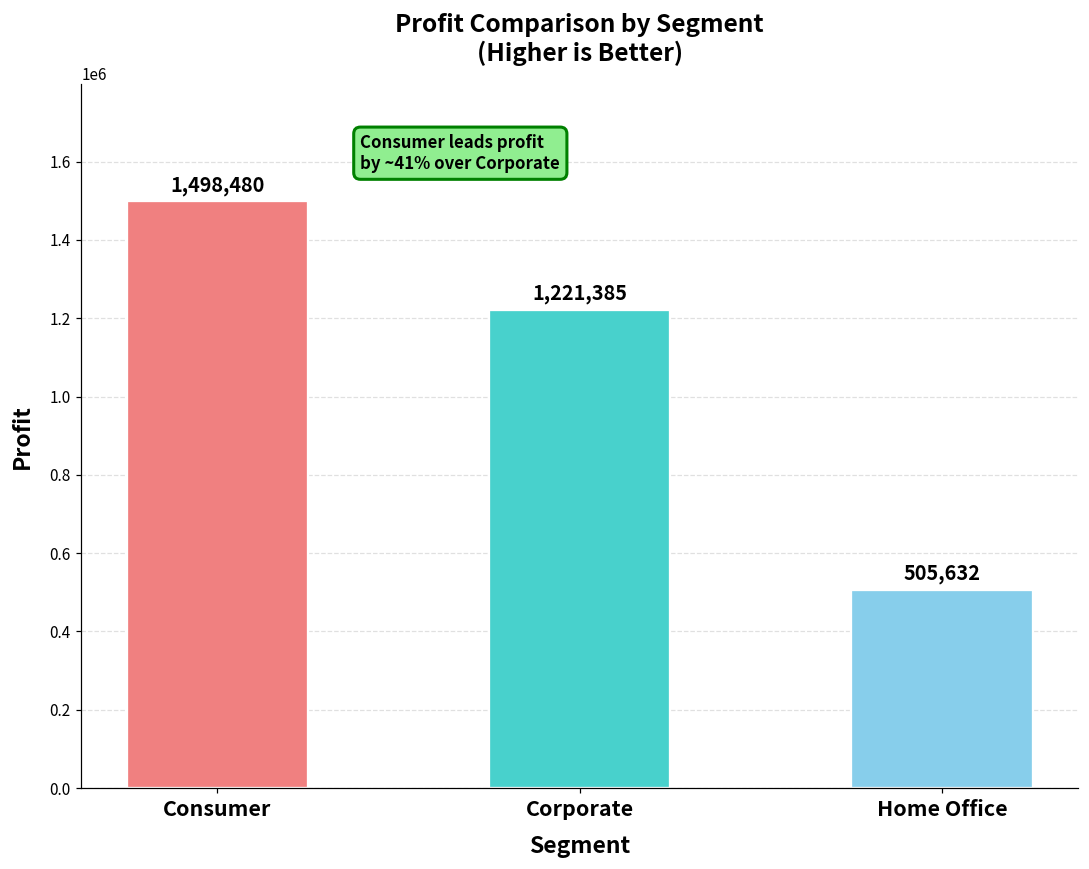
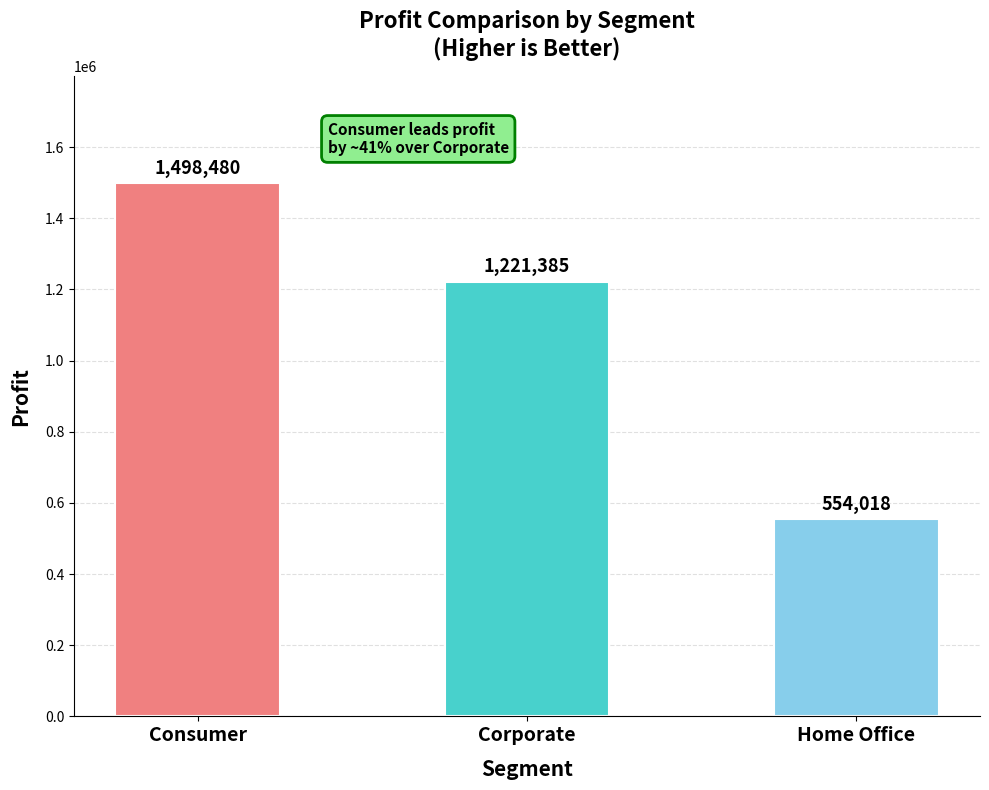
Home Office: 505,632 -> 554,018
